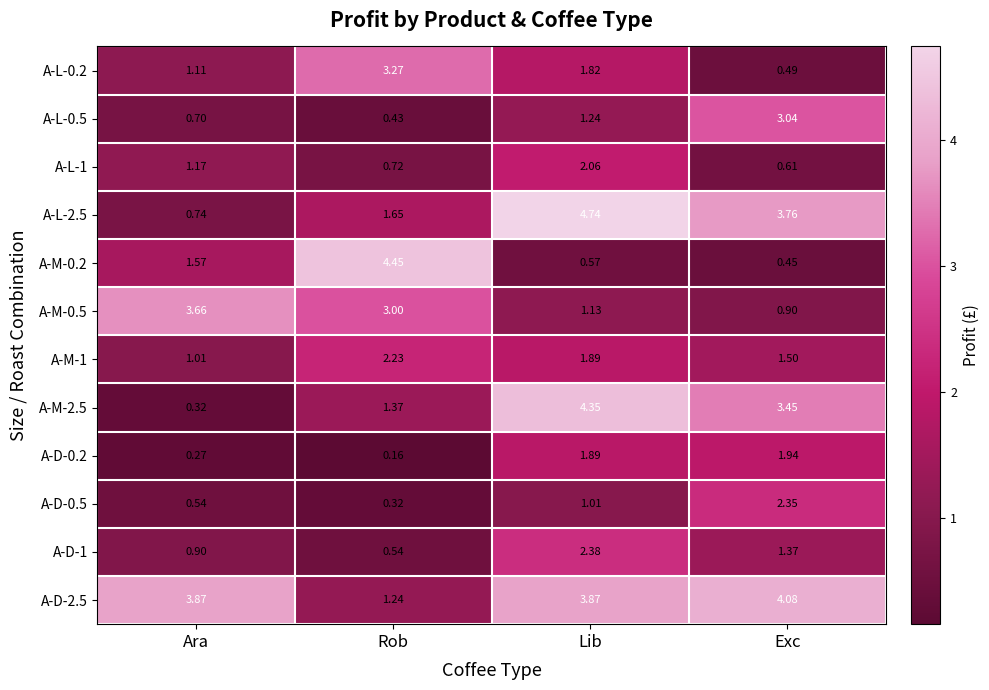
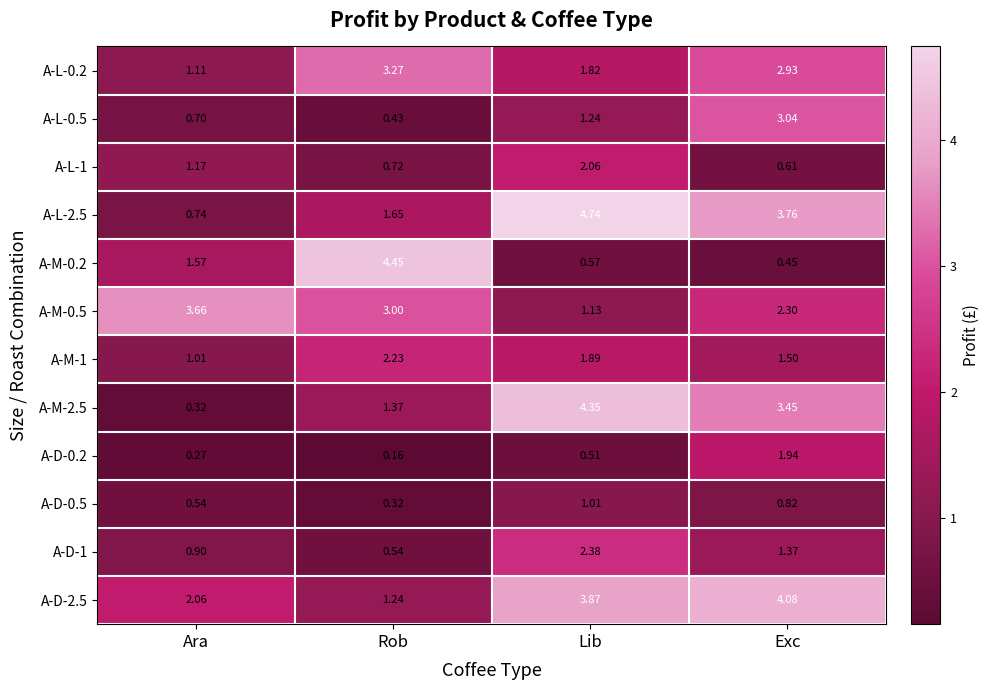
A-L-0.2, Exc: 0.49 -> 2.93
A-M-0.5, Exc: 0.90 -> 2.30
A-D-0.2, Lib: 1.89 -> 0.51
A-D-0.5, Exc: 2.35 -> 0.82
A-D-2.5, Ara: 3.87 -> 2.06
